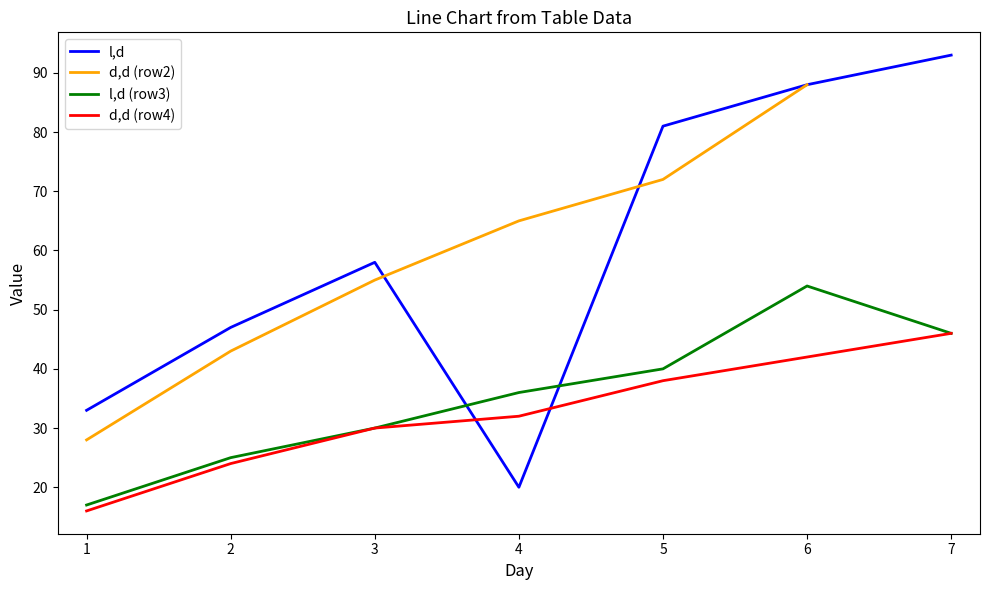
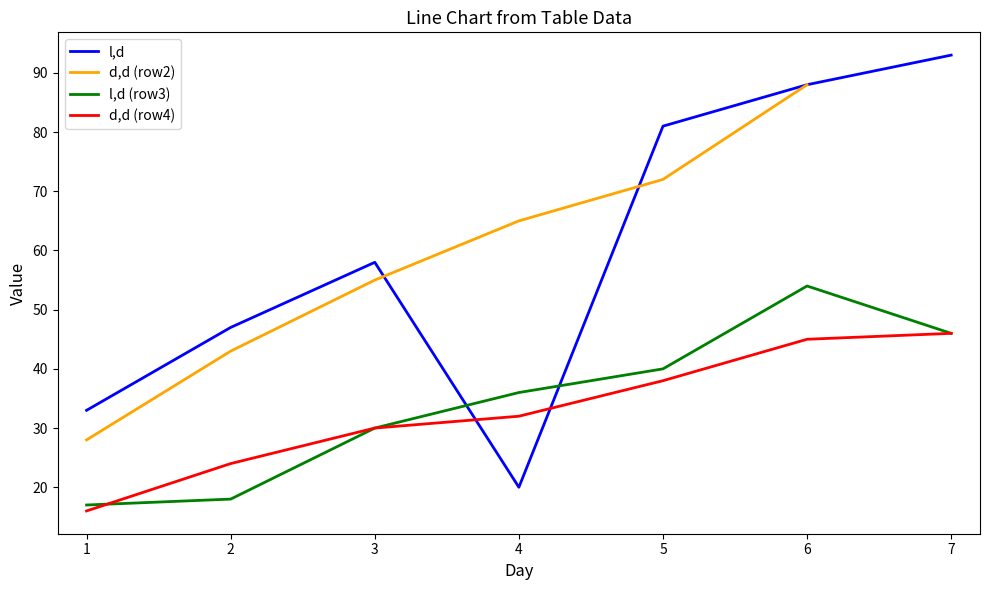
l,d (row3), 2: 25 -> 18
d,d (row4), 6: 42 -> 45
